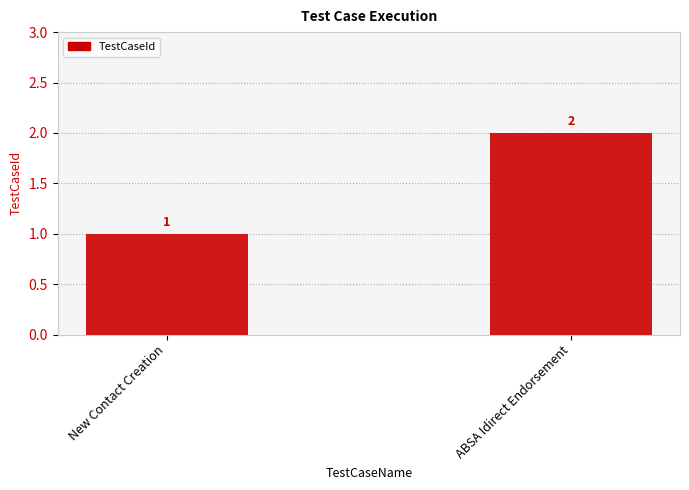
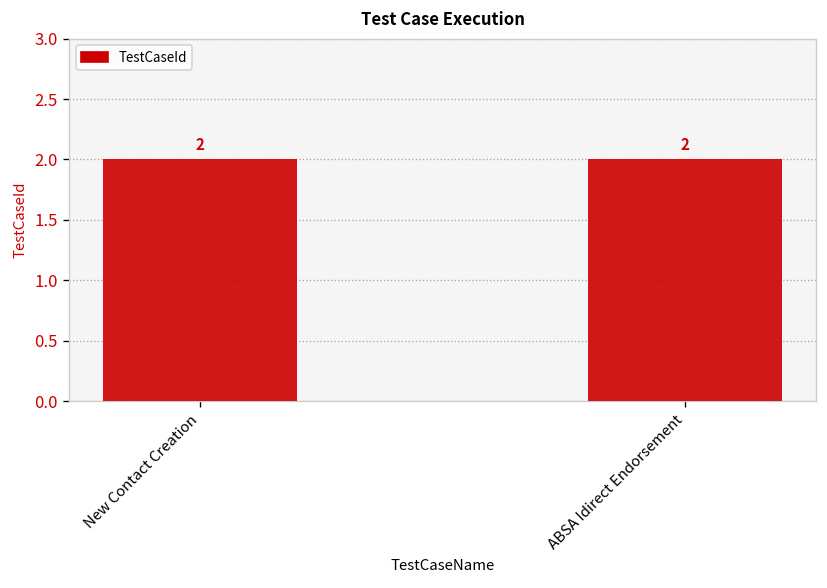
New Contact Creation: 1 -> 2
